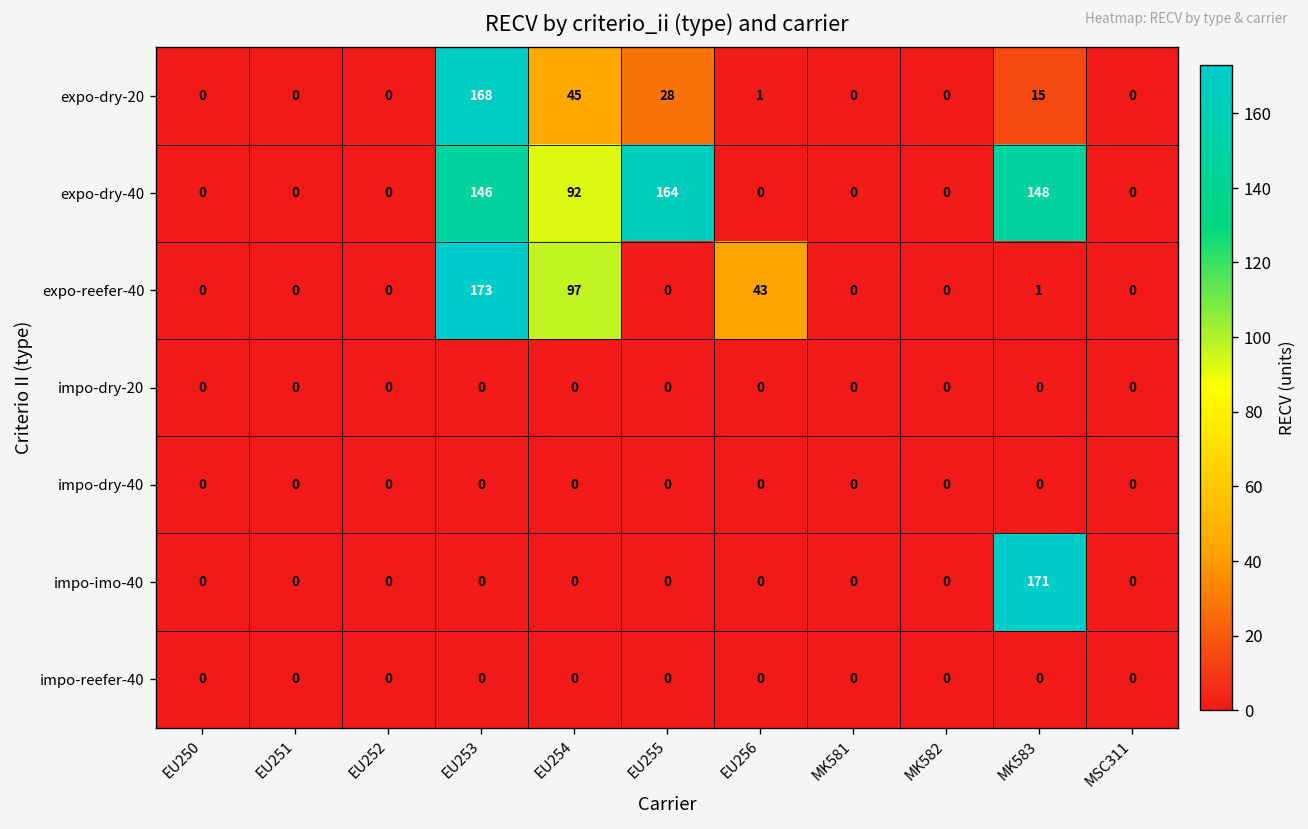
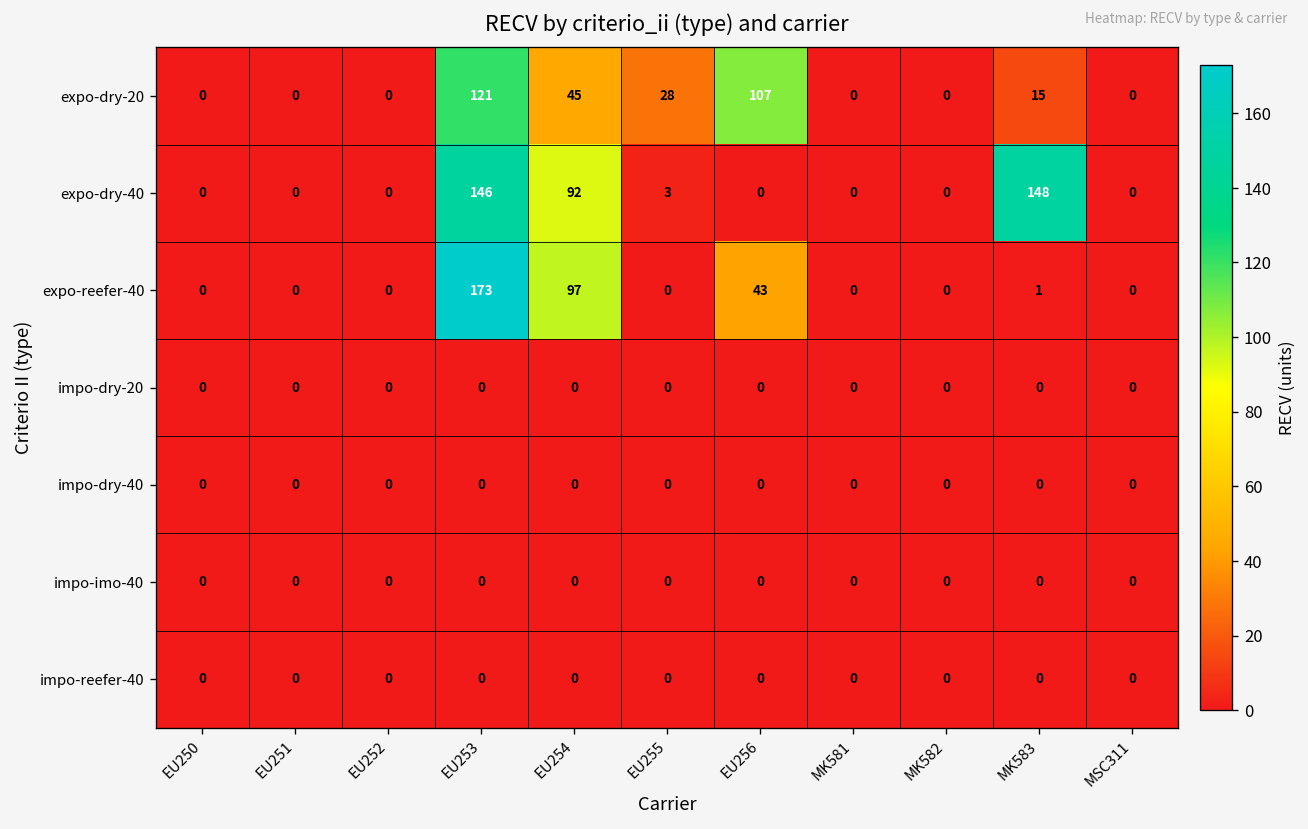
expo-dry-20, EU253: 168 -> 121
expo-dry-20, EU256: 1 -> 107
expo-dry-40, EU255: 164 -> 3
impo-imo-40, MK583: 171 -> 0
